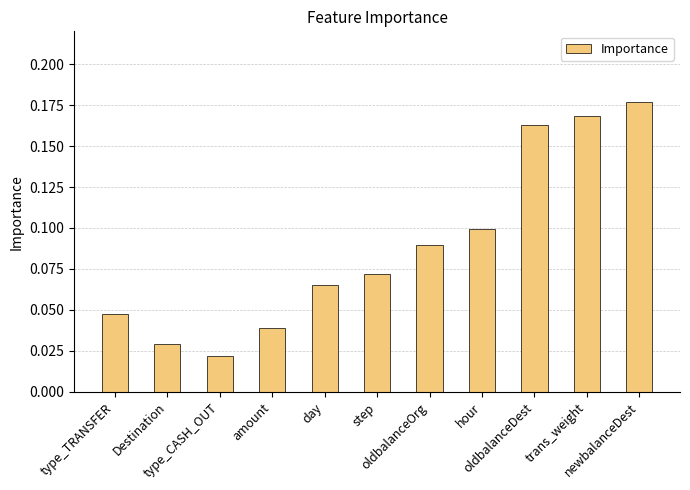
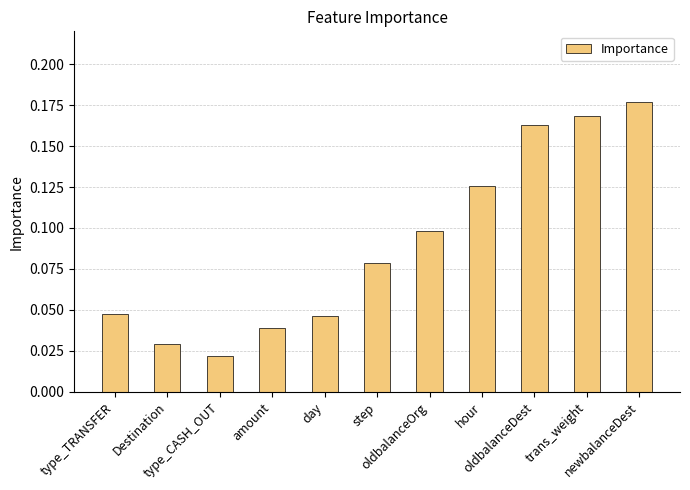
day: 0.065 -> 0.046
step: 0.072 -> 0.079
oldbalanceOrg: 0.089 -> 0.098
hour: 0.100 -> 0.126
